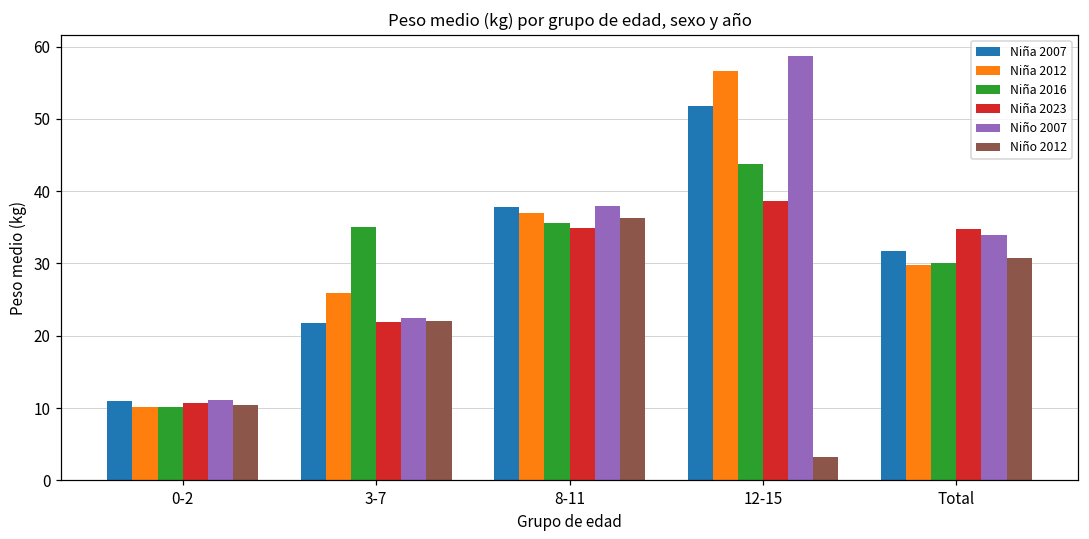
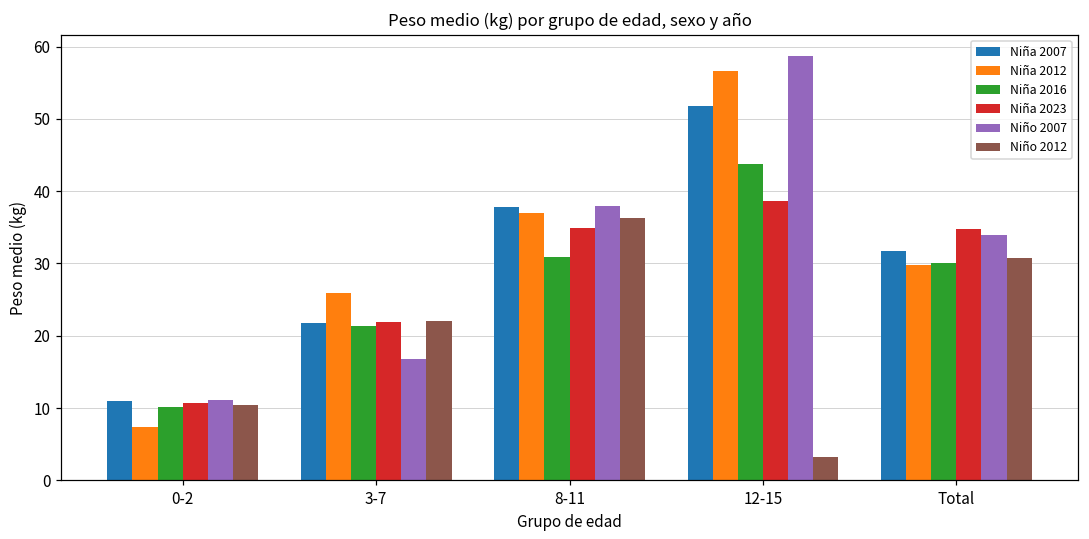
Niña 2012, 0-2: 10 -> 7
Niña 2016, 3-7: 35 -> 21
Niño 2007, 3-7: 22 -> 17
Niña 2016, 8-11: 36 -> 31
